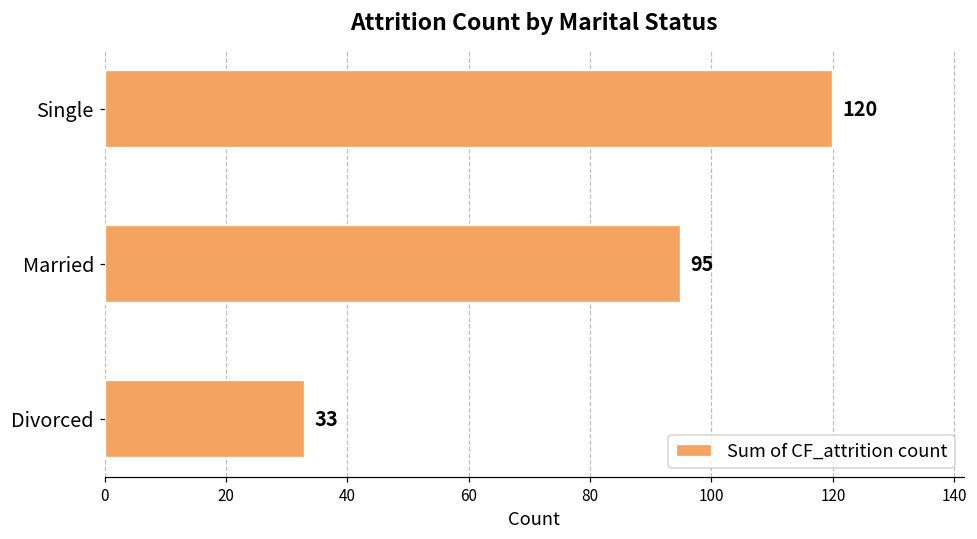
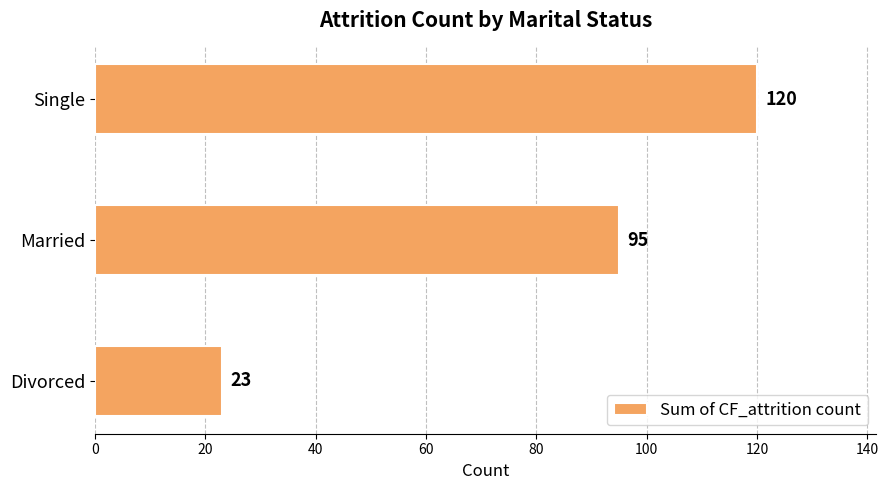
Divorced: 33 -> 23
